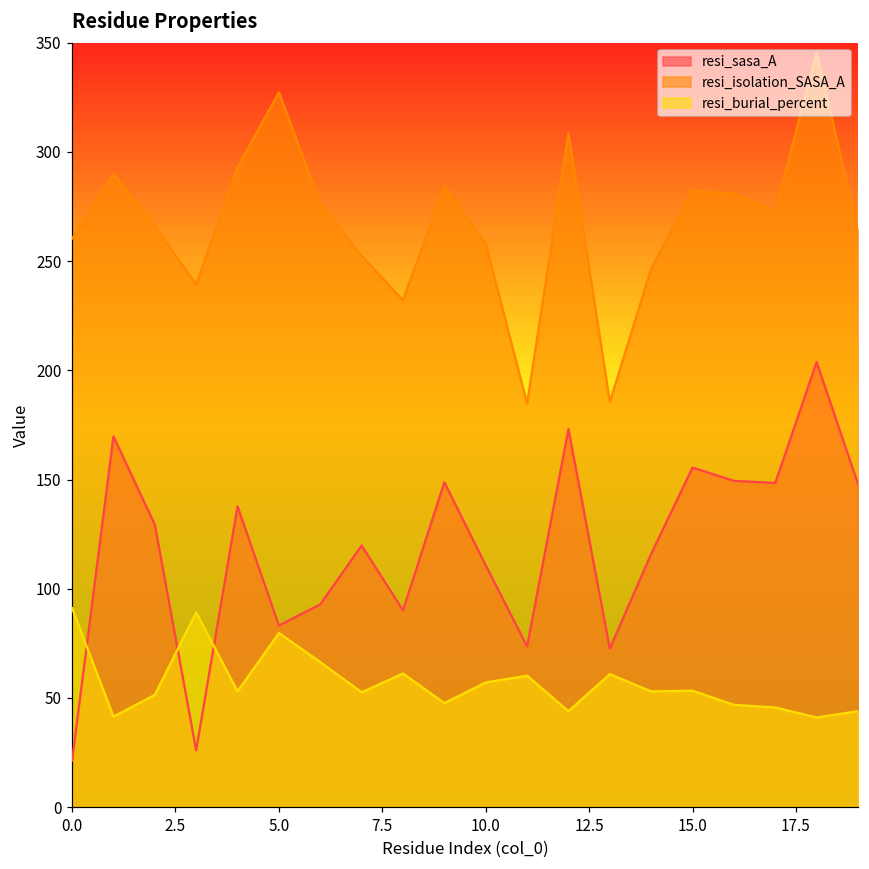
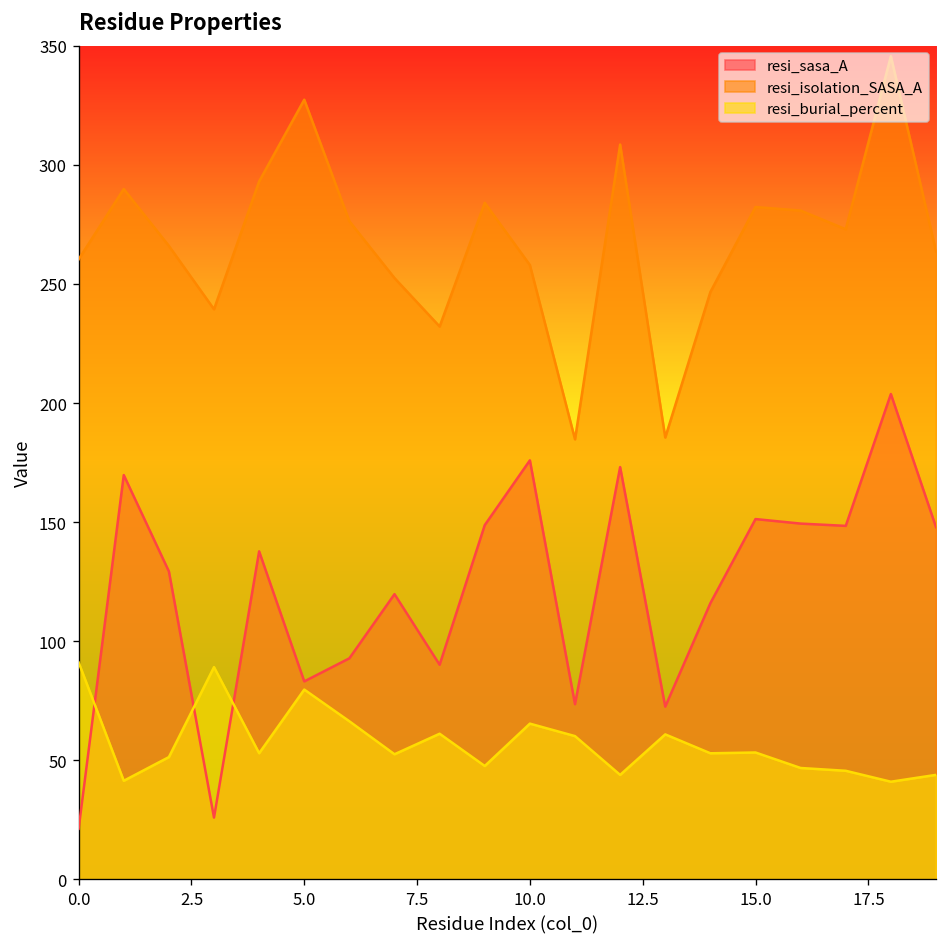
resi_sasa_A, 10.0: 111 -> 176
resi_burial_percent, 10.0: 57 -> 65
resi_sasa_A, 15.0: 155 -> 151
